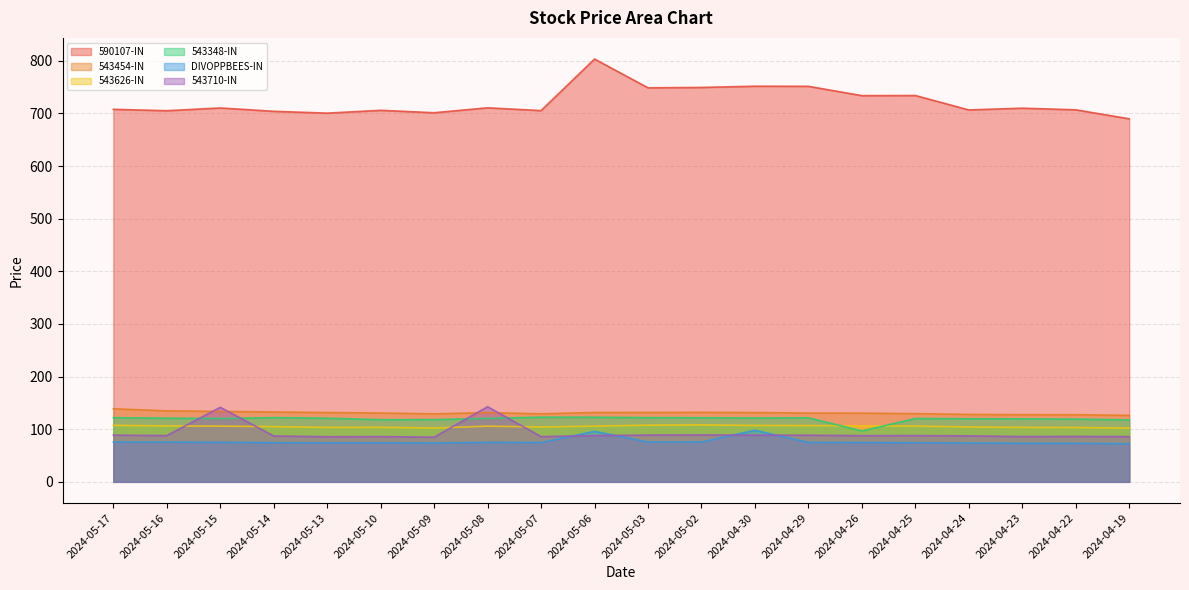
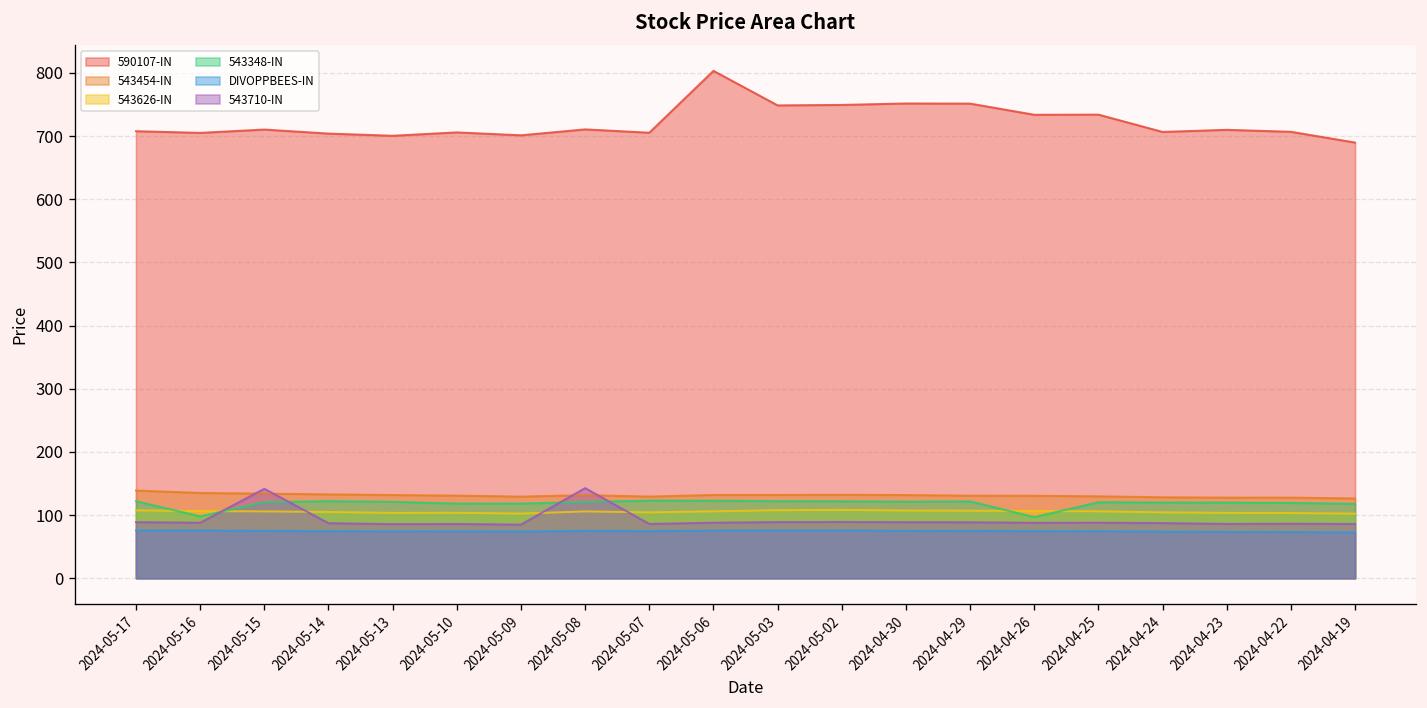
543348-IN, 2024-05-16: 120 -> 100
DIVOPPBEES-IN, 2024-05-06: 100 -> 80
DIVOPPBEES-IN, 2024-04-30: 100 -> 70
